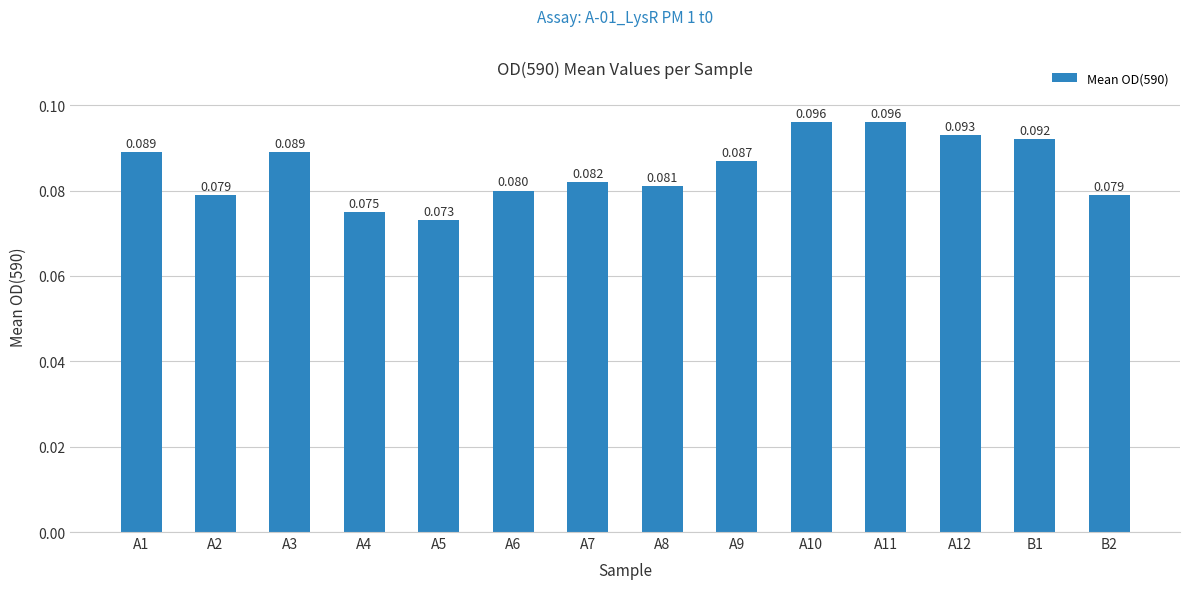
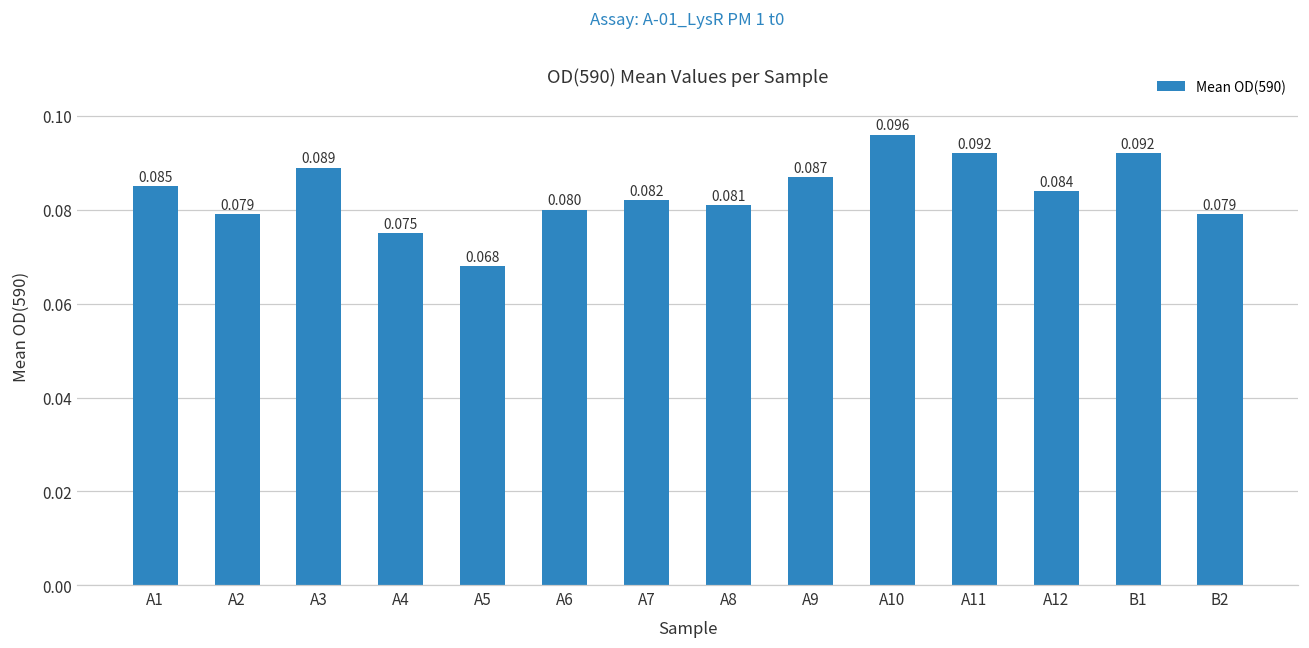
A1: 0.089 -> 0.085
A5: 0.073 -> 0.068
A11: 0.096 -> 0.092
A12: 0.093 -> 0.084
